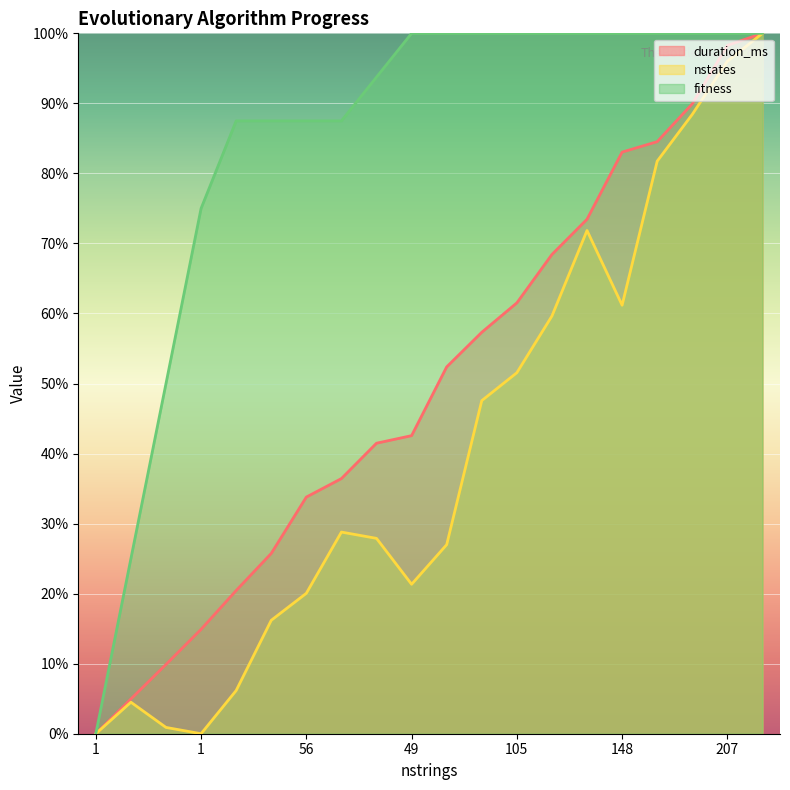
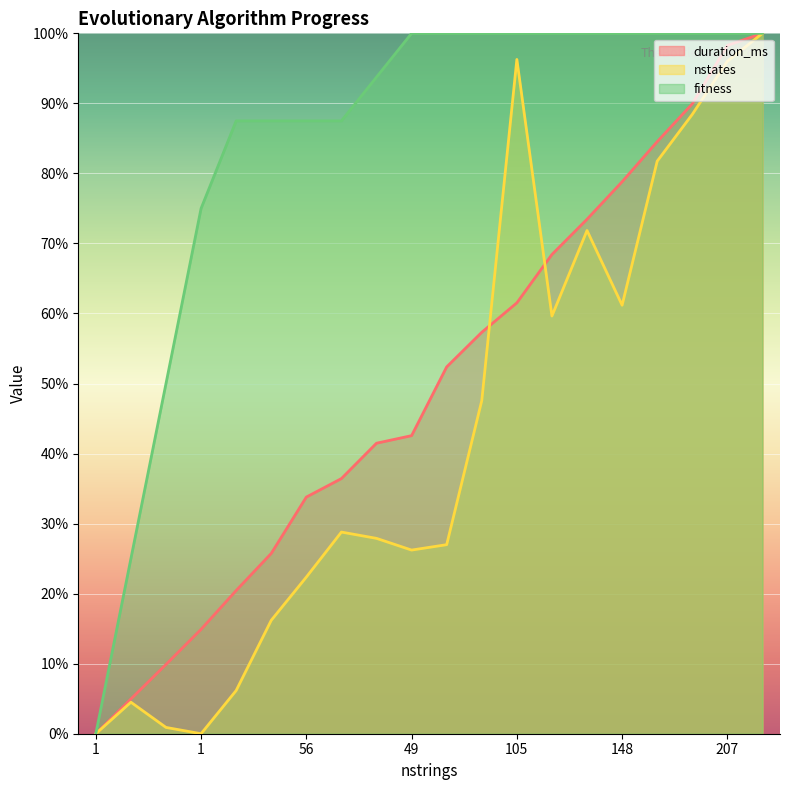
nstates, 56: 20% -> 22%
nstates, 49: 21% -> 26%
nstates, 105: 52% -> 96%
duration_ms, 148: 83% -> 79%
